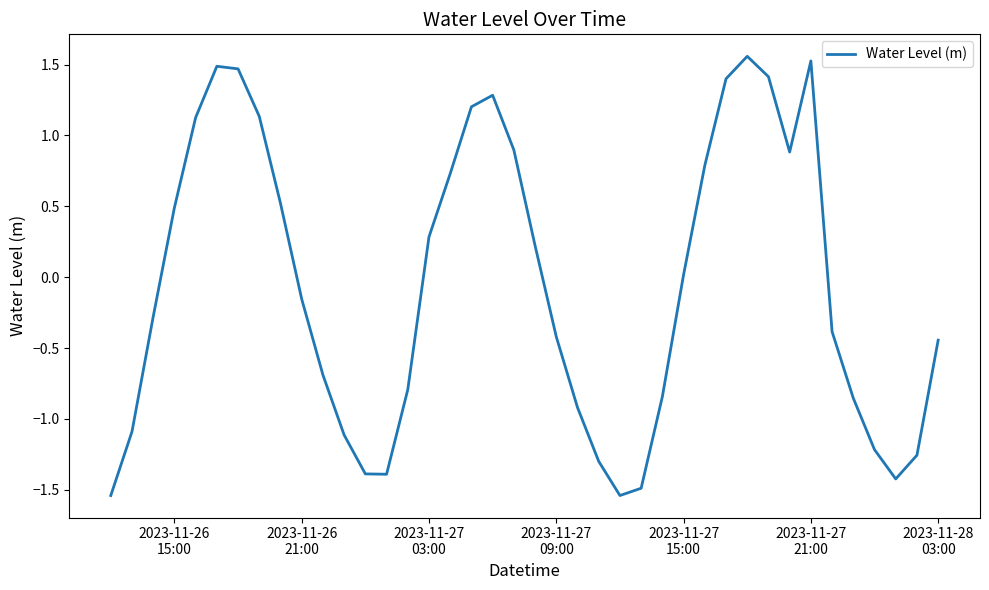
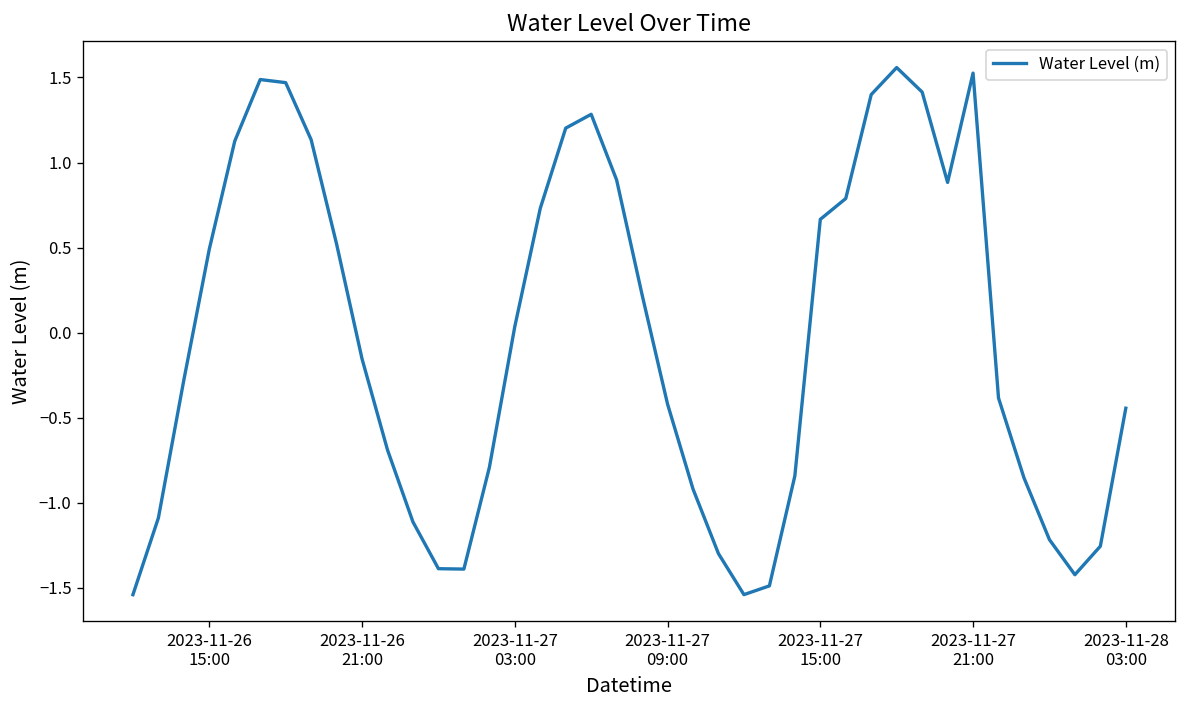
2023-11-27 03:00: 0.28 -> 0.04
2023-11-27 15:00: 0.02 -> 0.67
